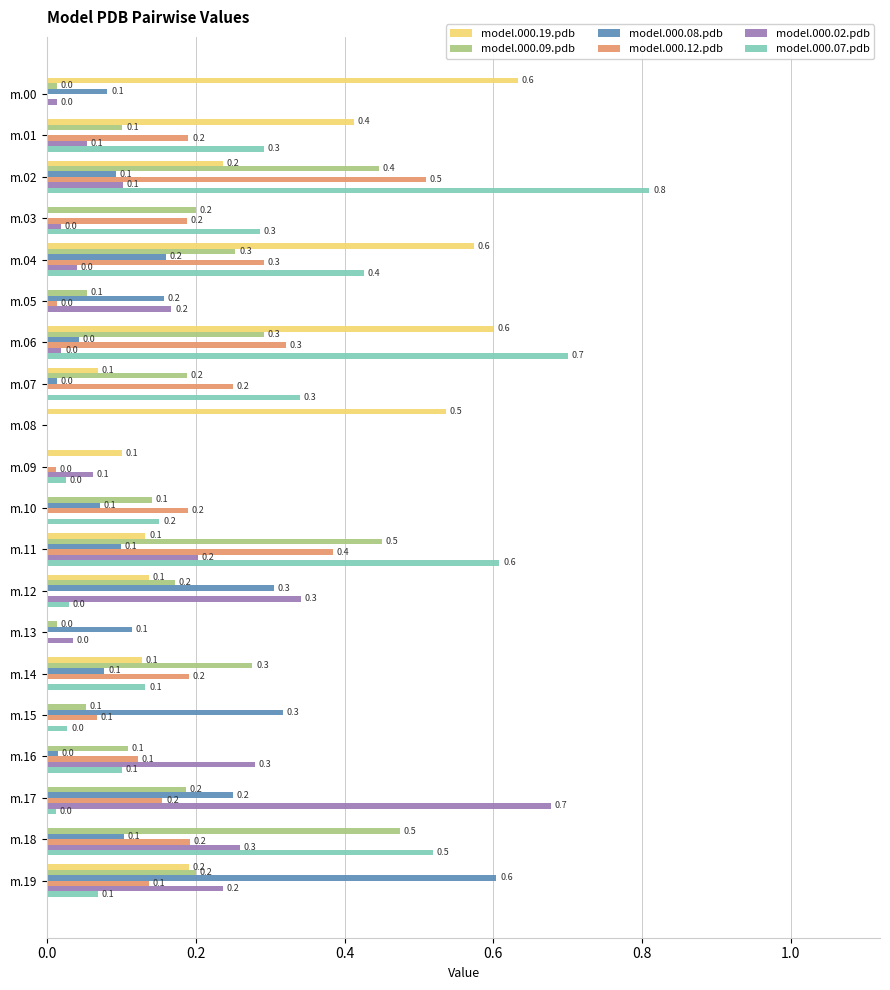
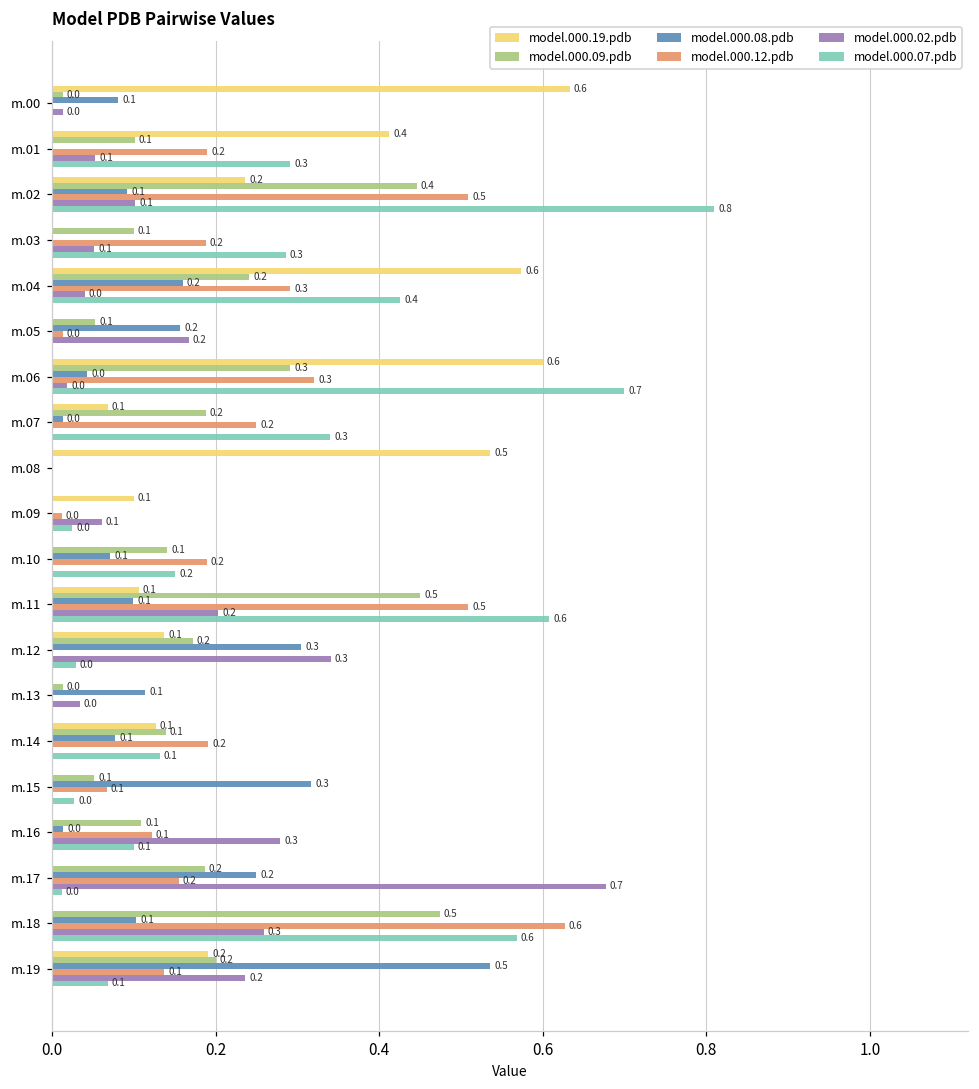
model.000.09.pdb, m.03: 0.2 -> 0.1
model.000.02.pdb, m.03: 0.0 -> 0.1
model.000.09.pdb, m.04: 0.3 -> 0.2
model.000.19.pdb, m.11: 0.13 -> 0.11
model.000.12.pdb, m.11: 0.4 -> 0.5
model.000.09.pdb, m.14: 0.3 -> 0.1
model.000.12.pdb, m.18: 0.2 -> 0.6
model.000.07.pdb, m.18: 0.5 -> 0.6
model.000.08.pdb, m.19: 0.6 -> 0.5
